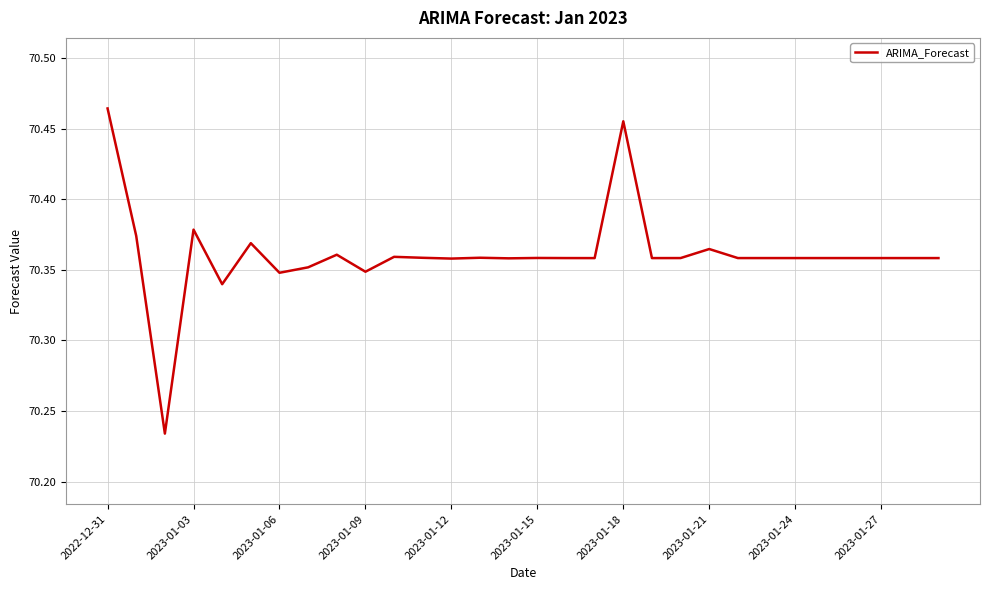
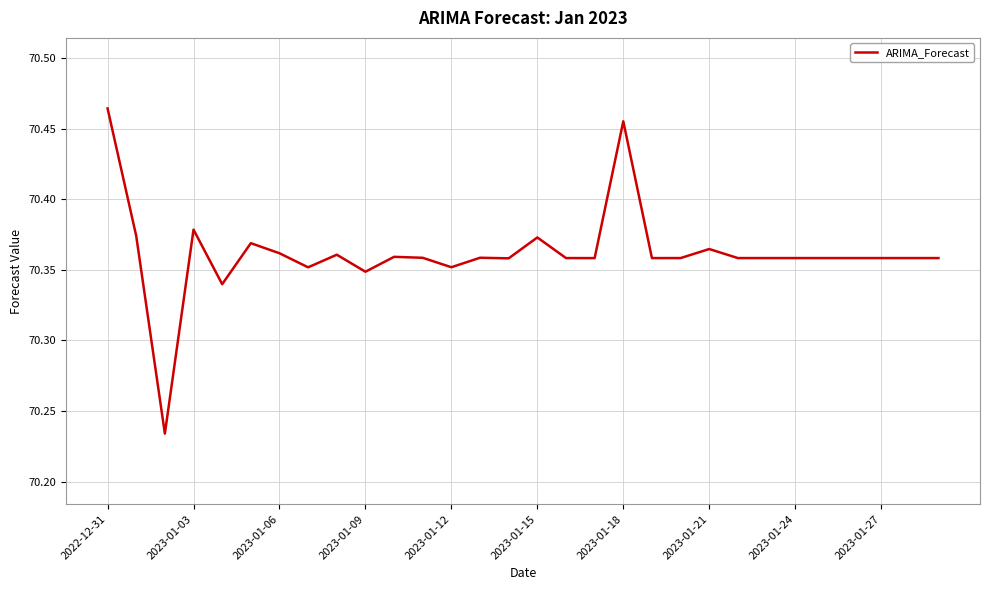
2023-01-06: 70.348 -> 70.362
2023-01-12: 70.358 -> 70.352
2023-01-15: 70.358 -> 70.373
